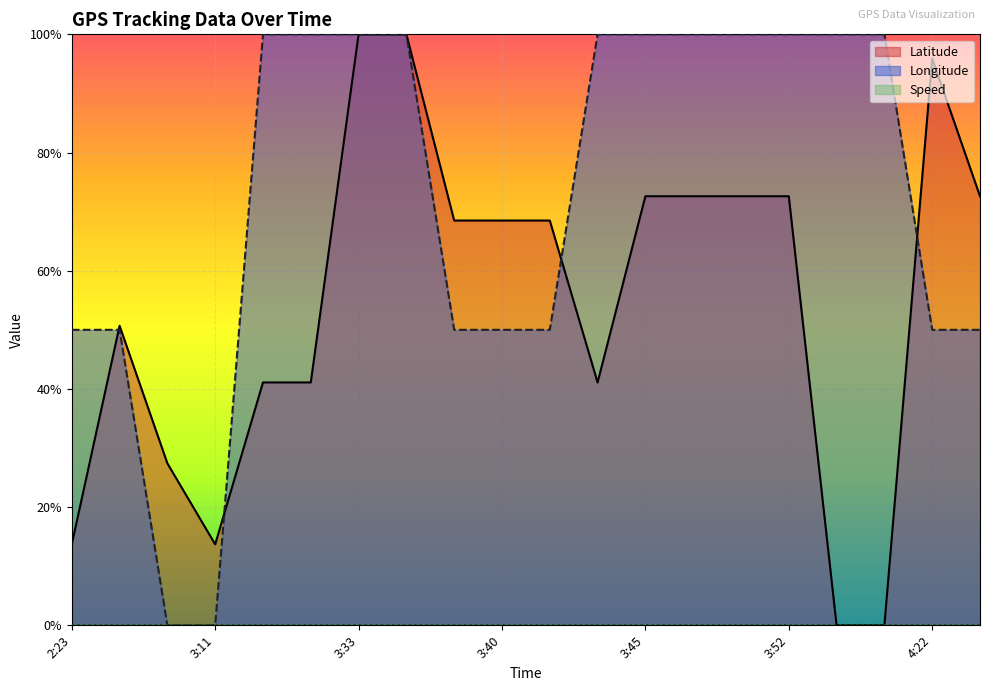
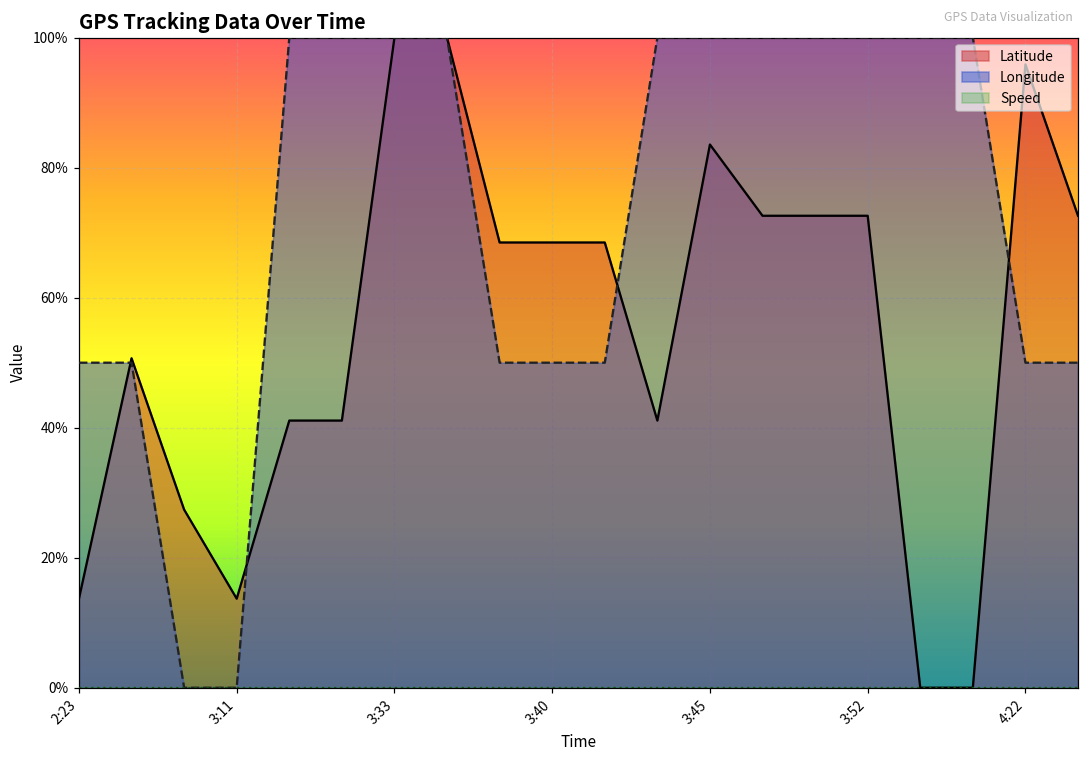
Latitude, 3:45: 73% -> 84%
